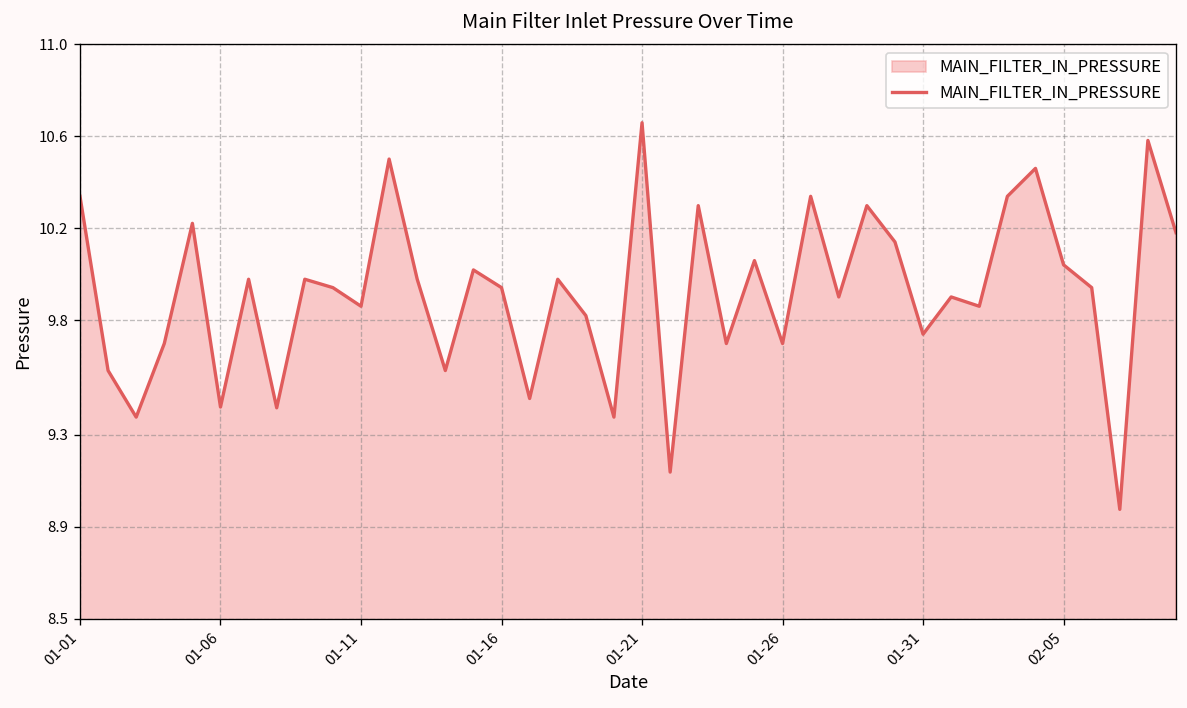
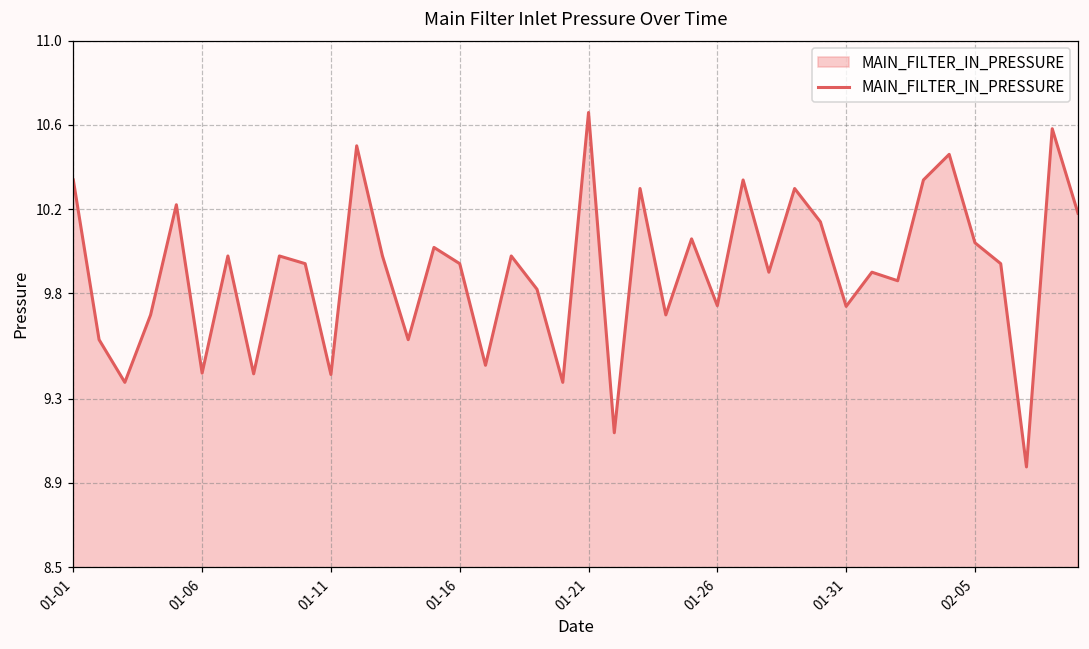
01-11: 9.86 -> 9.41
01-26: 9.70 -> 9.74
